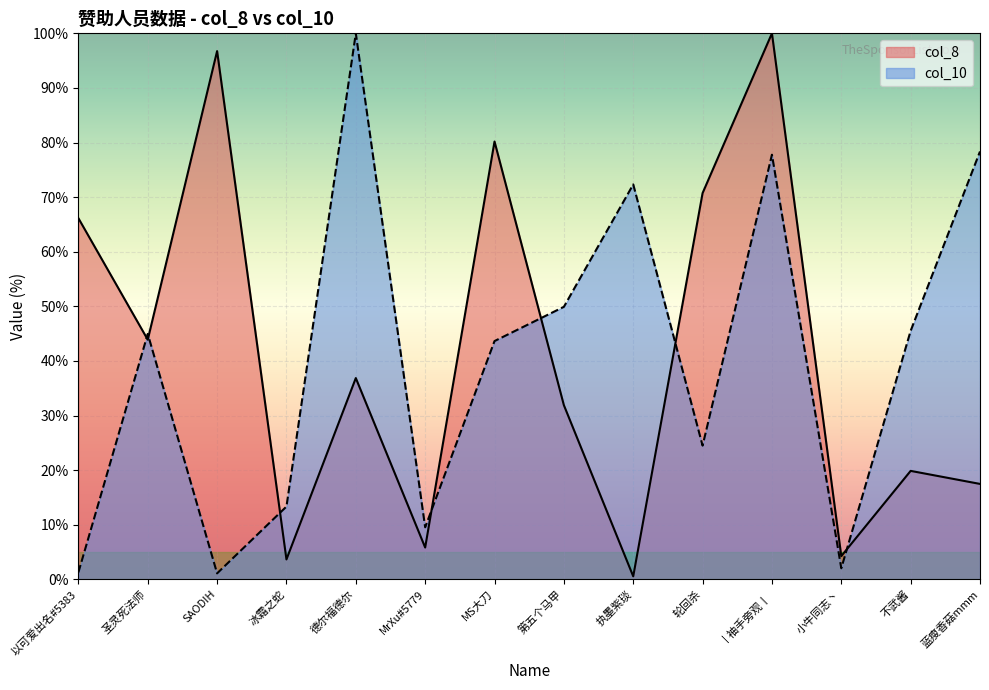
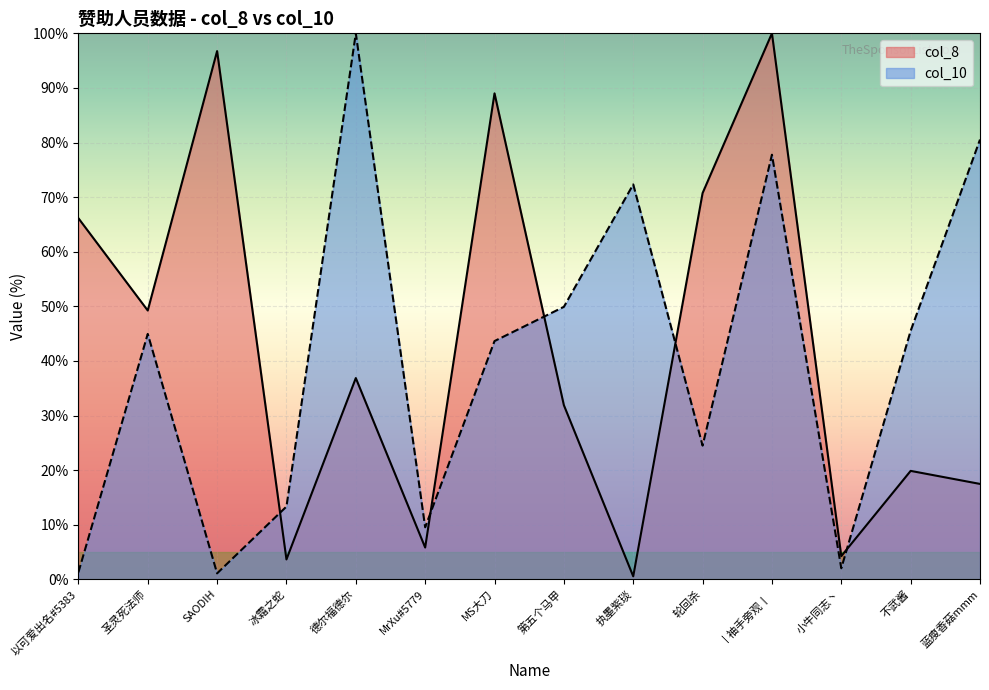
col_8, 圣灵死法师: 44% -> 49%
col_8, MS大刀: 80% -> 89%
col_10, 蓝瘦香菇mmm: 78% -> 81%
